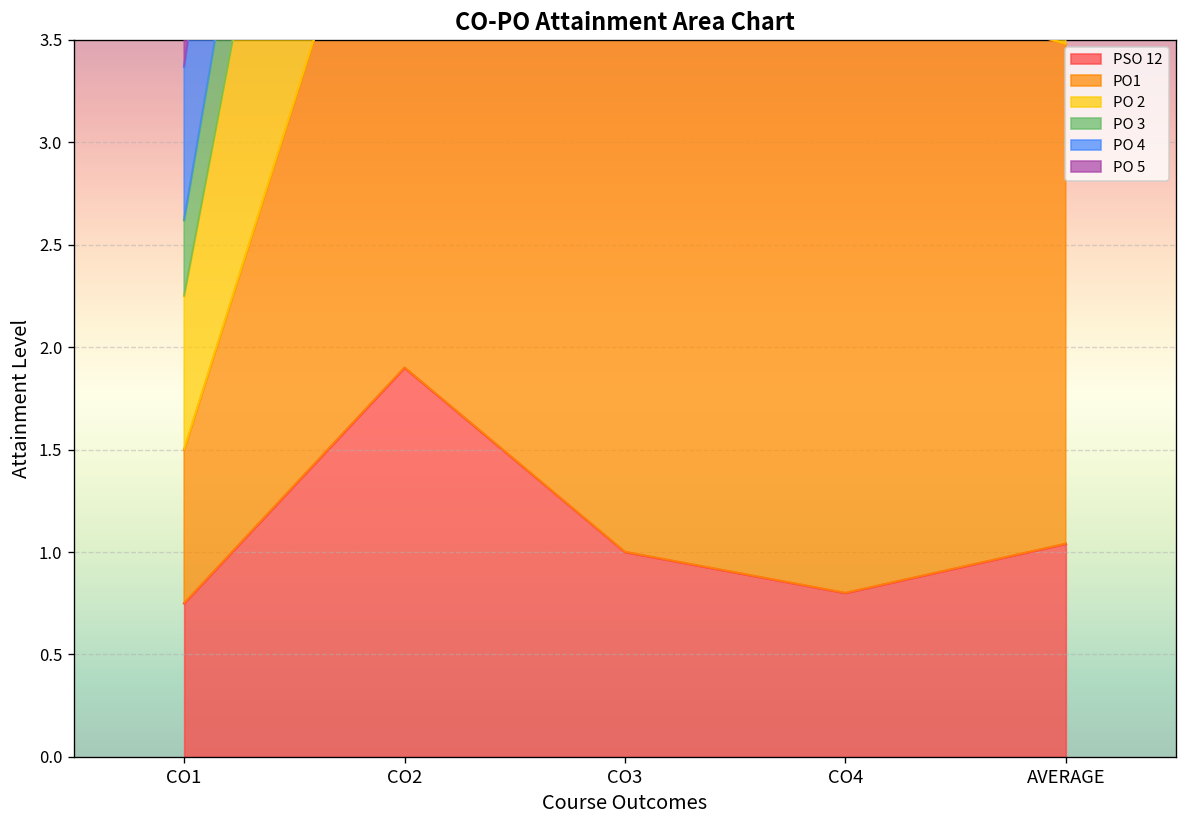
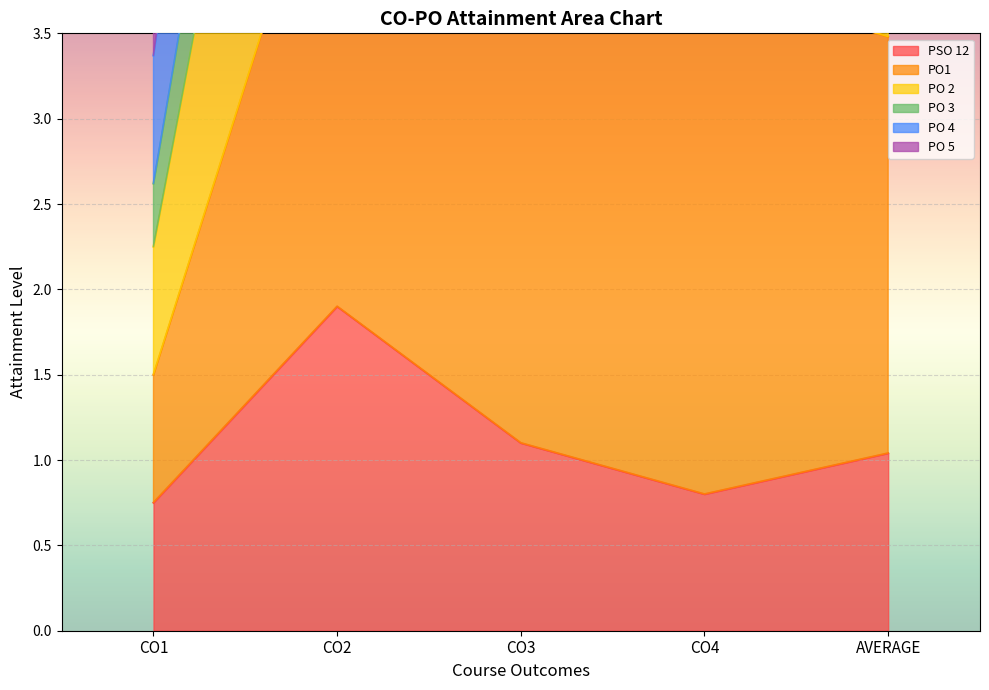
PSO 12, CO3: 1.0 -> 1.1
